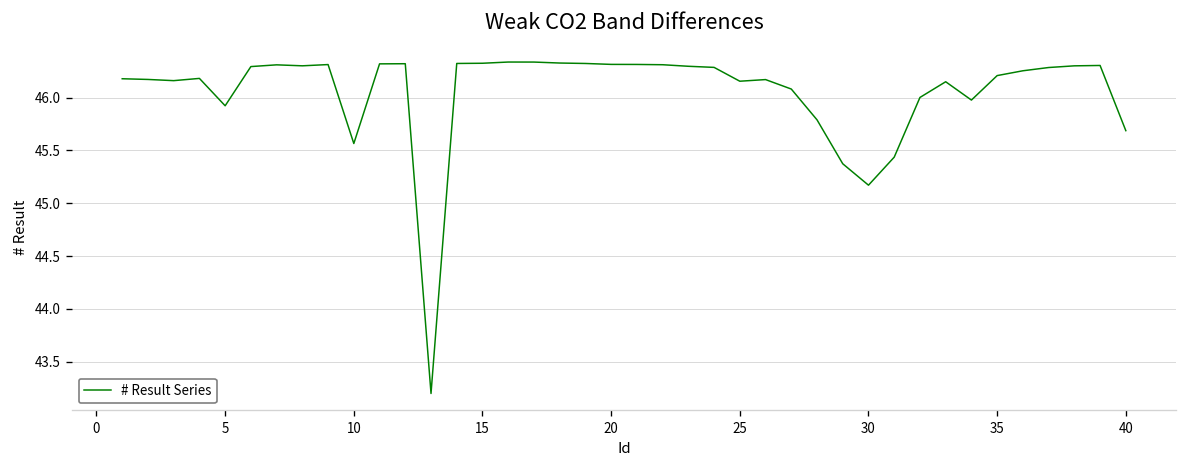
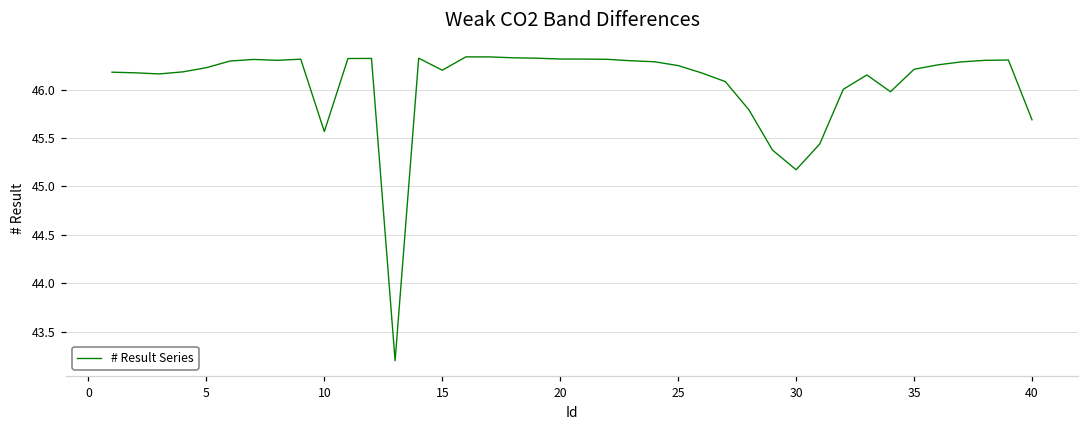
5: 45.9 -> 46.2
15: 46.3 -> 46.2
25: 46.16 -> 46.25
